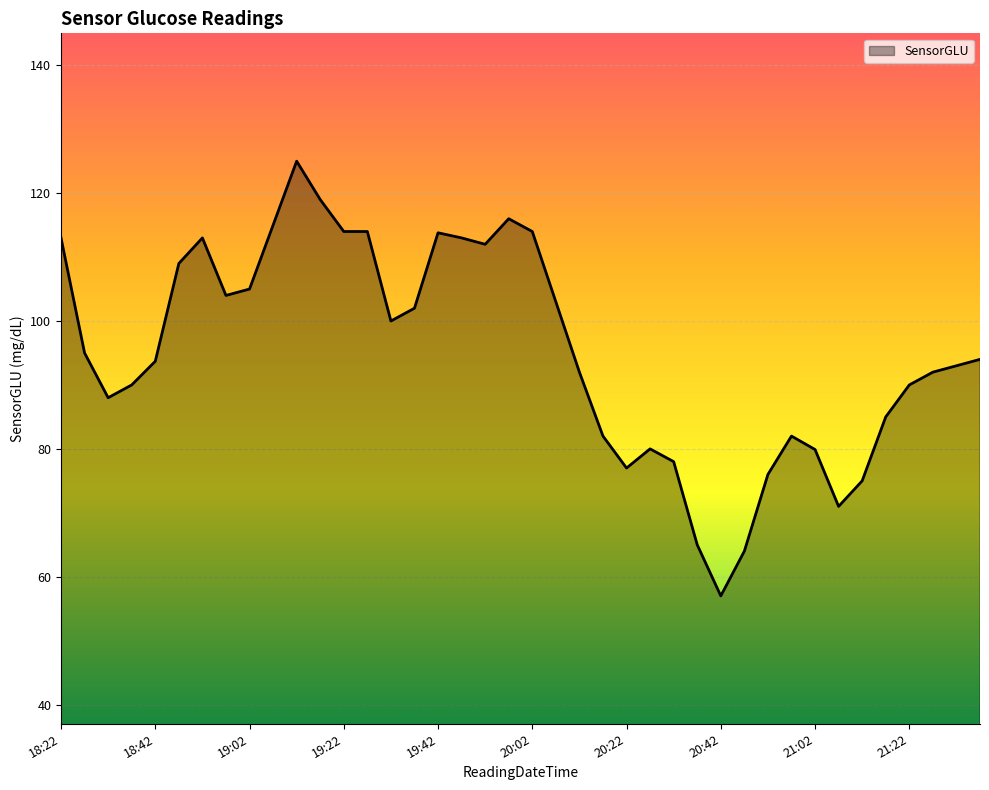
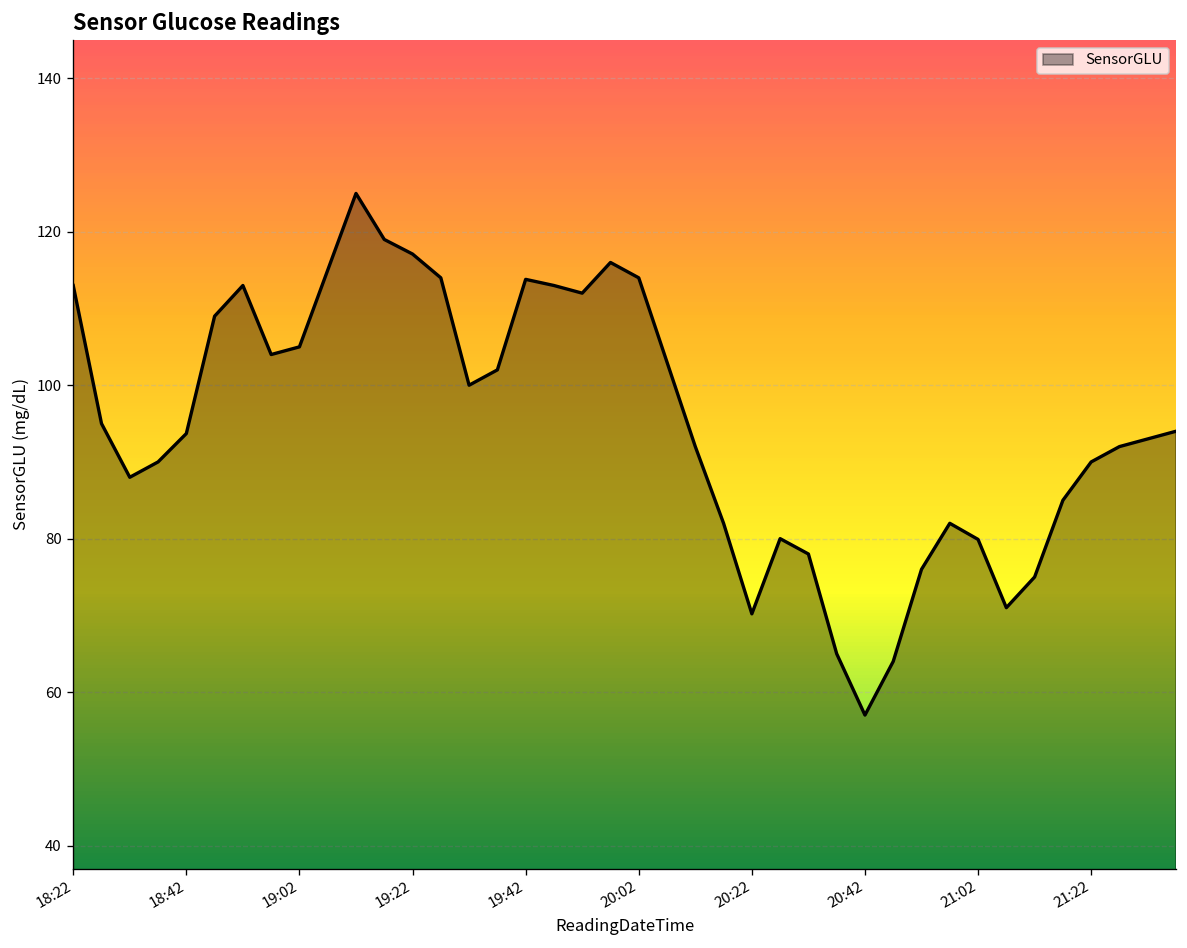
19:22: 114 -> 117
20:22: 77 -> 70
